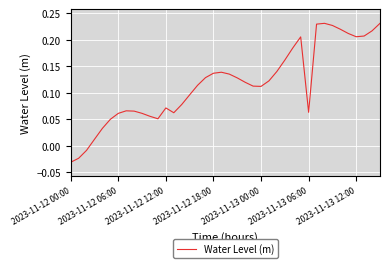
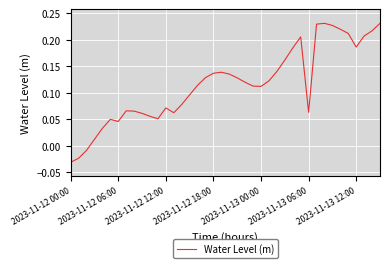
2023-11-12 06:00: 0.06 -> 0.05
2023-11-13 12:00: 0.21 -> 0.19
